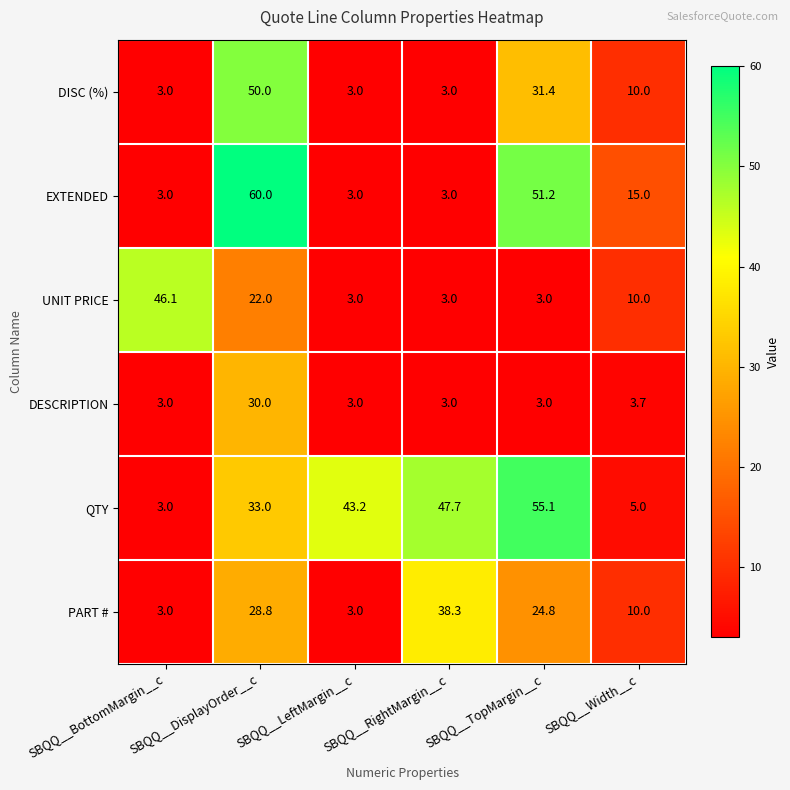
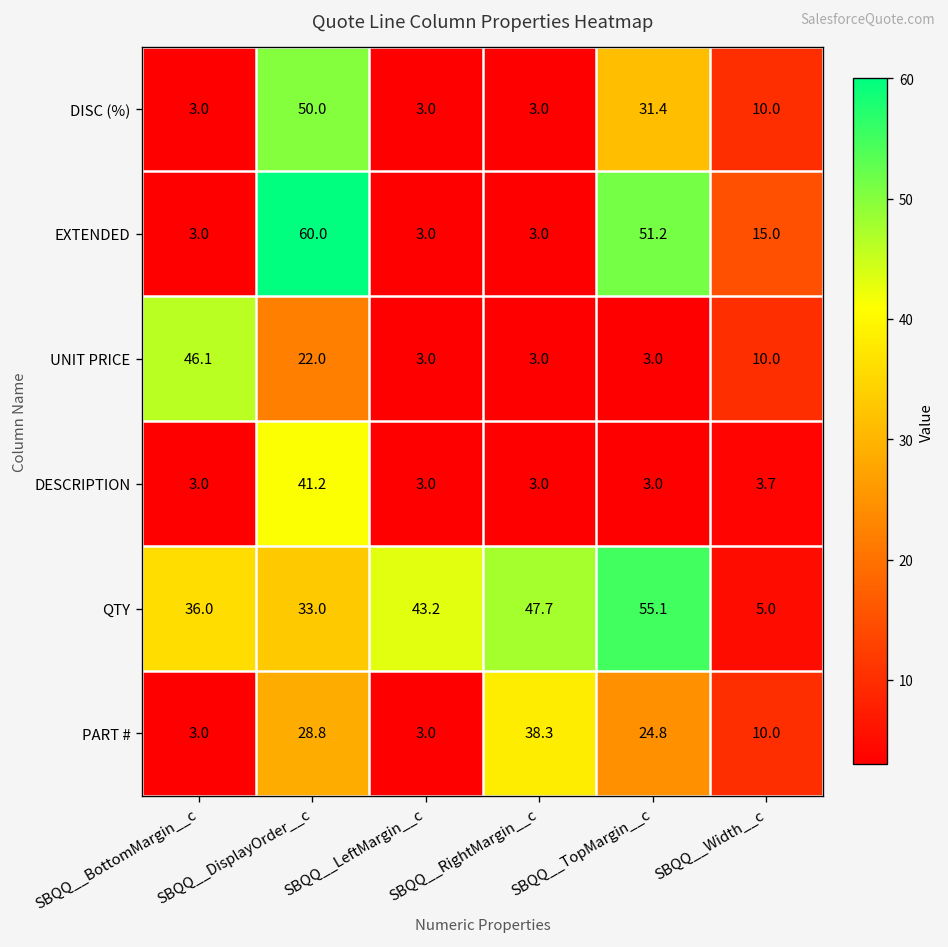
DESCRIPTION, SBQQ__DisplayOrder__c: 30.0 -> 41.2
QTY, SBQQ__BottomMargin__c: 3.0 -> 36.0
